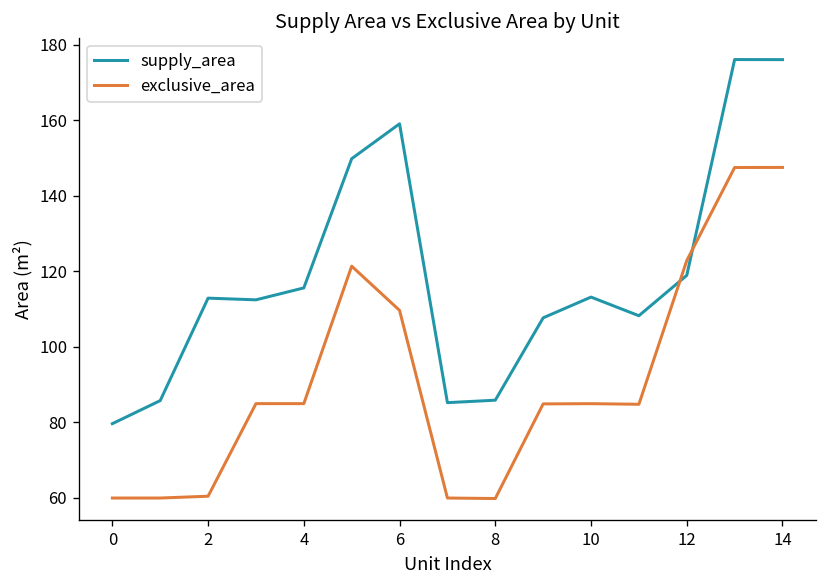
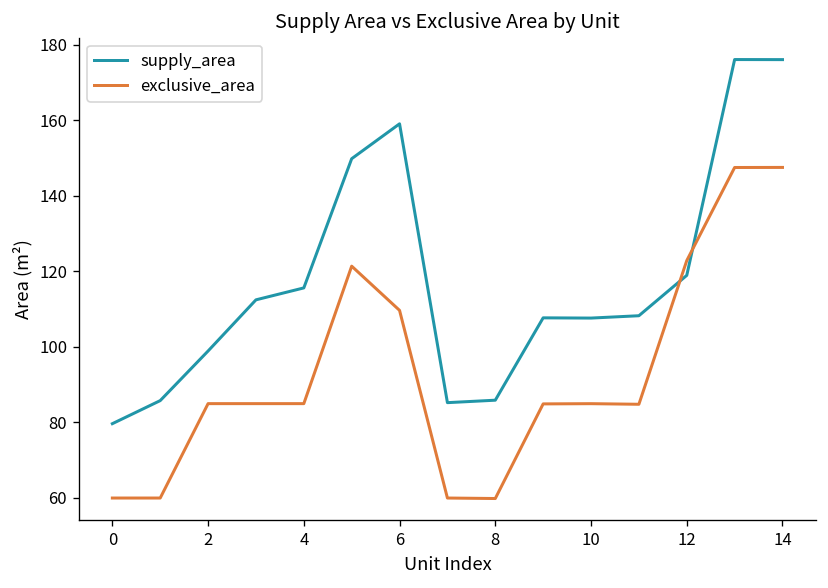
supply_area, 2: 113 -> 99
exclusive_area, 2: 60 -> 85
supply_area, 10: 113 -> 108
